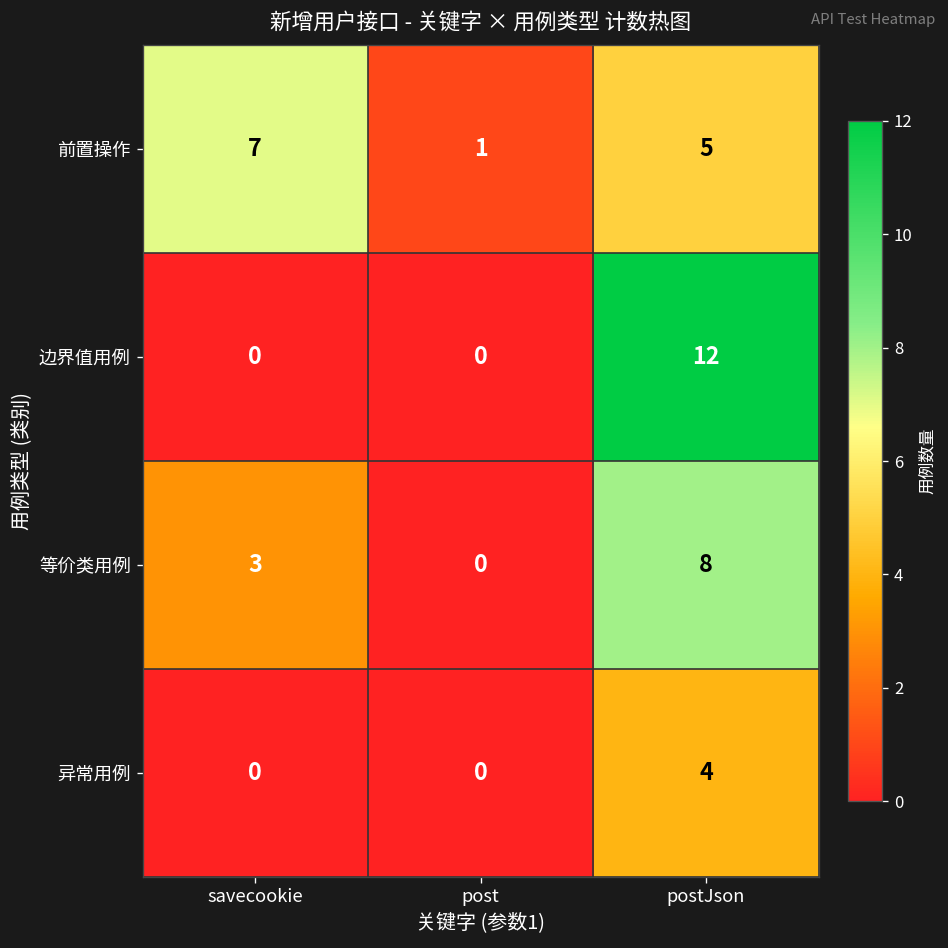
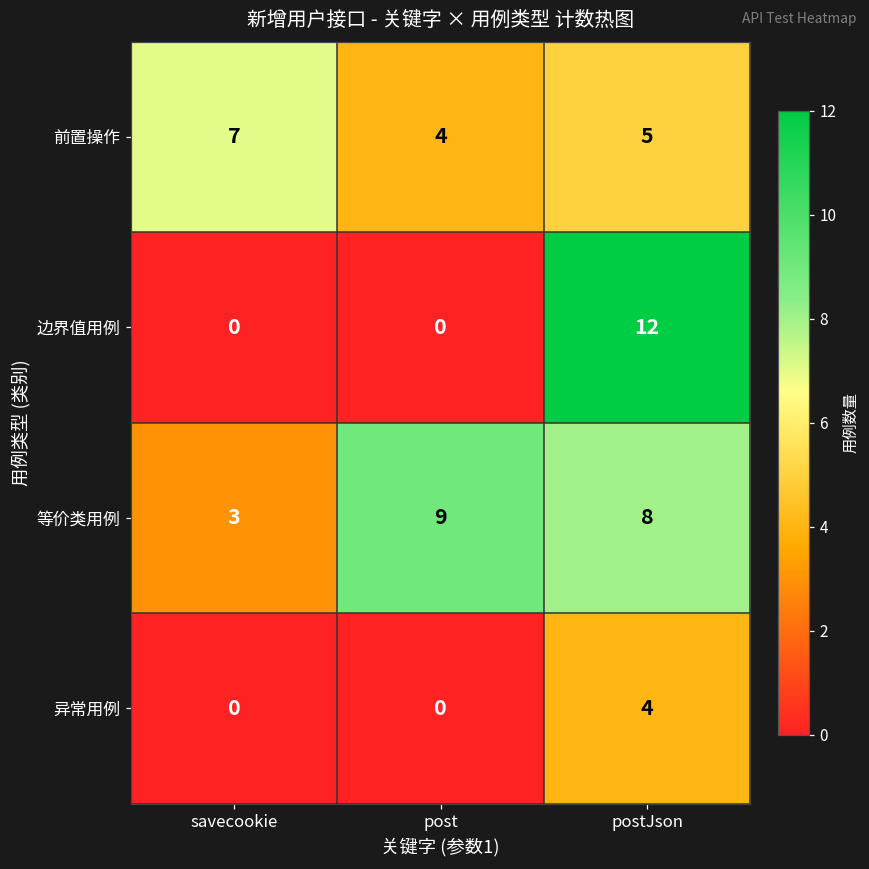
前置操作, post: 1 -> 4
等价类用例, post: 0 -> 9
